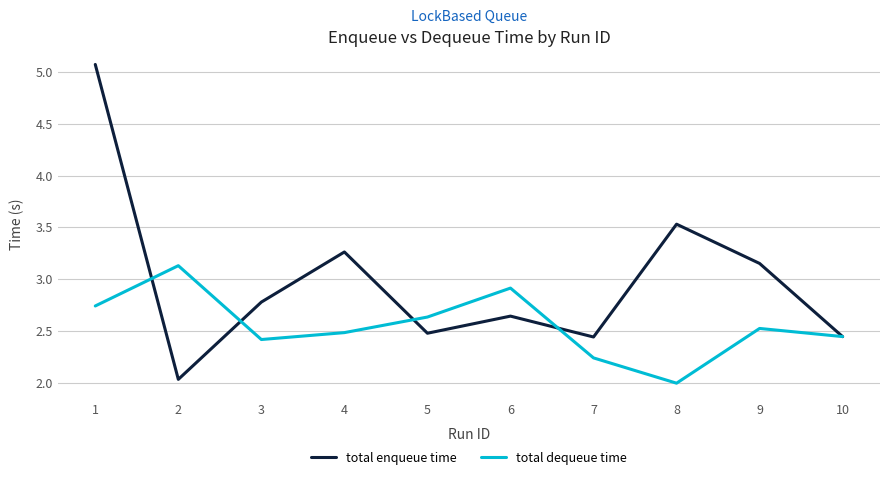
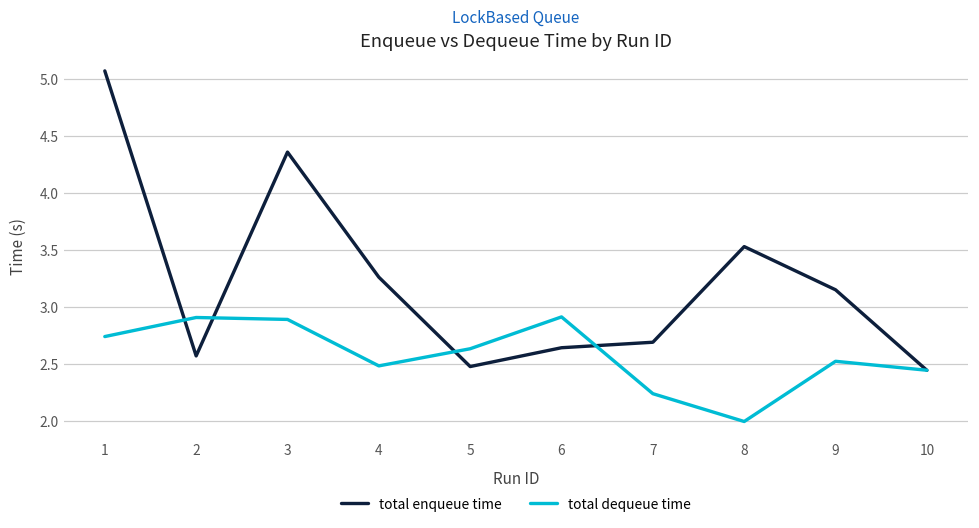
total enqueue time, 2: 2.03 -> 2.57
total dequeue time, 2: 3.13 -> 2.91
total enqueue time, 3: 2.78 -> 4.36
total dequeue time, 3: 2.42 -> 2.89
total enqueue time, 7: 2.44 -> 2.69
